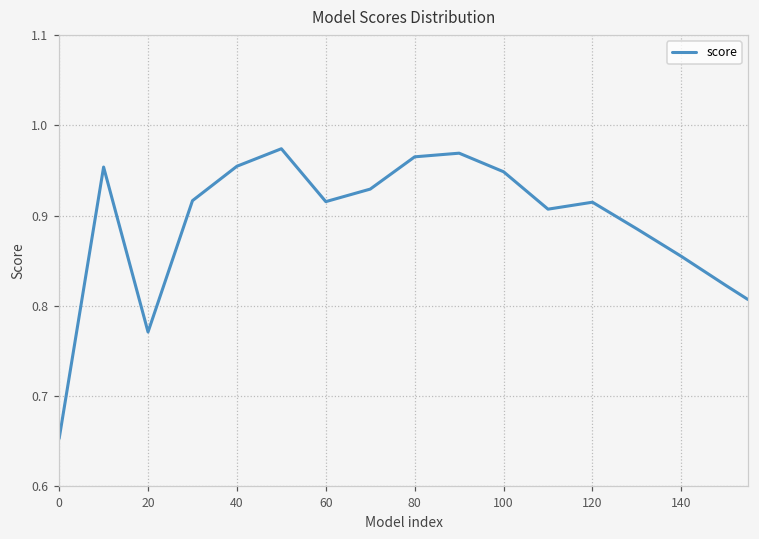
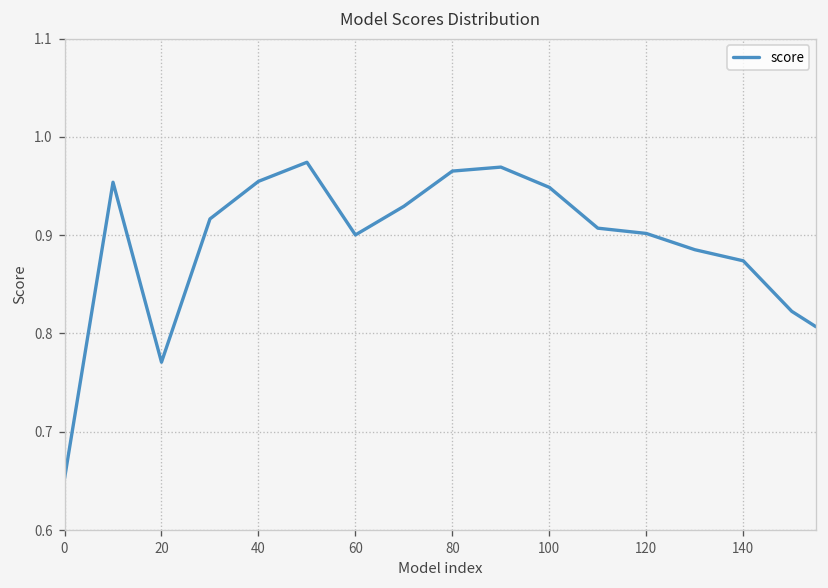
60: 0.92 -> 0.90
120: 0.91 -> 0.90
140: 0.85 -> 0.87
